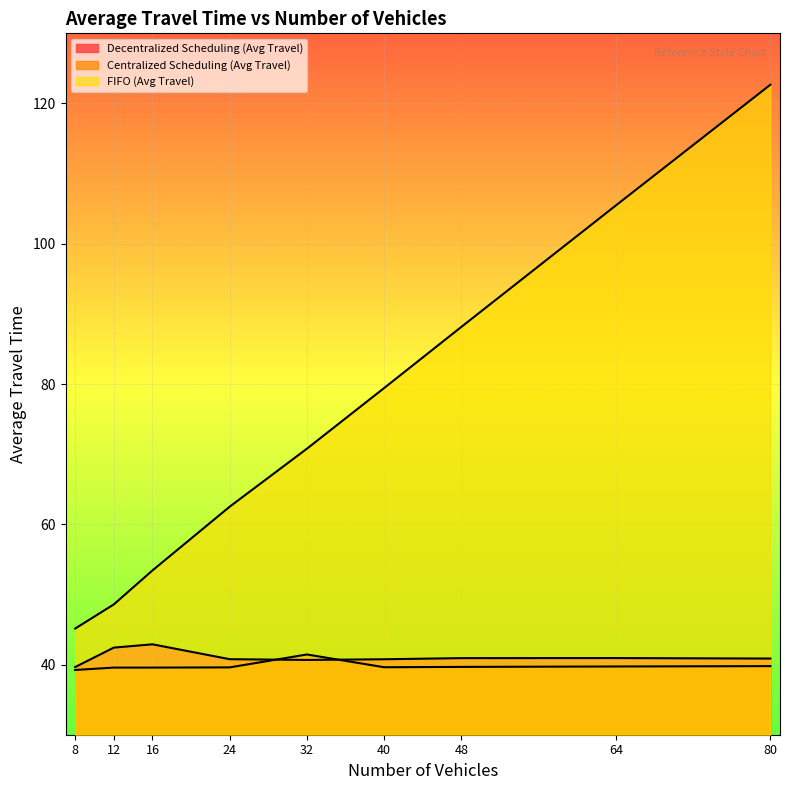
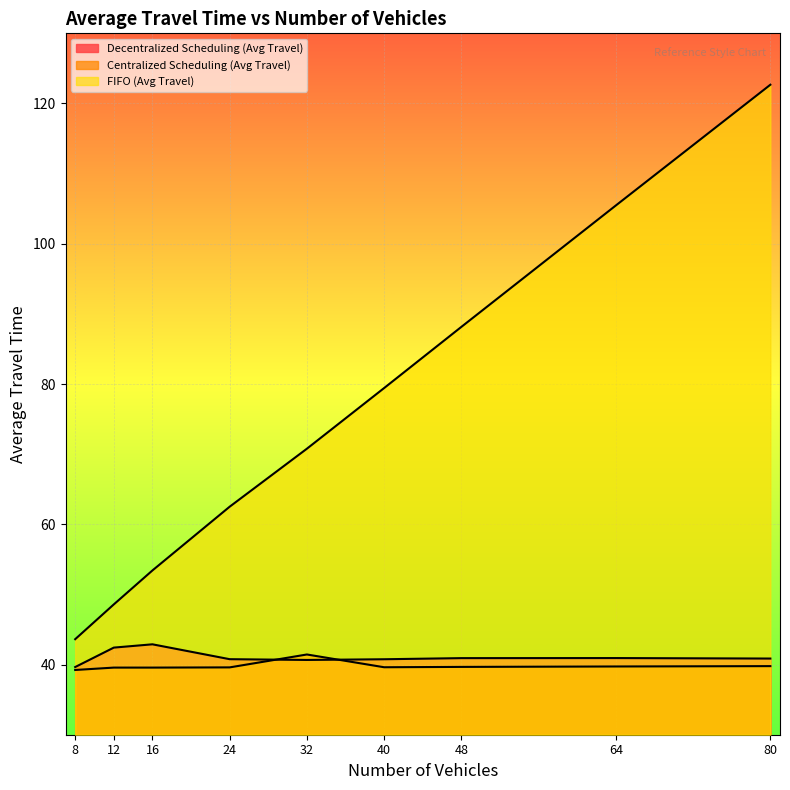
FIFO (Avg Travel), 8: 45 -> 44
